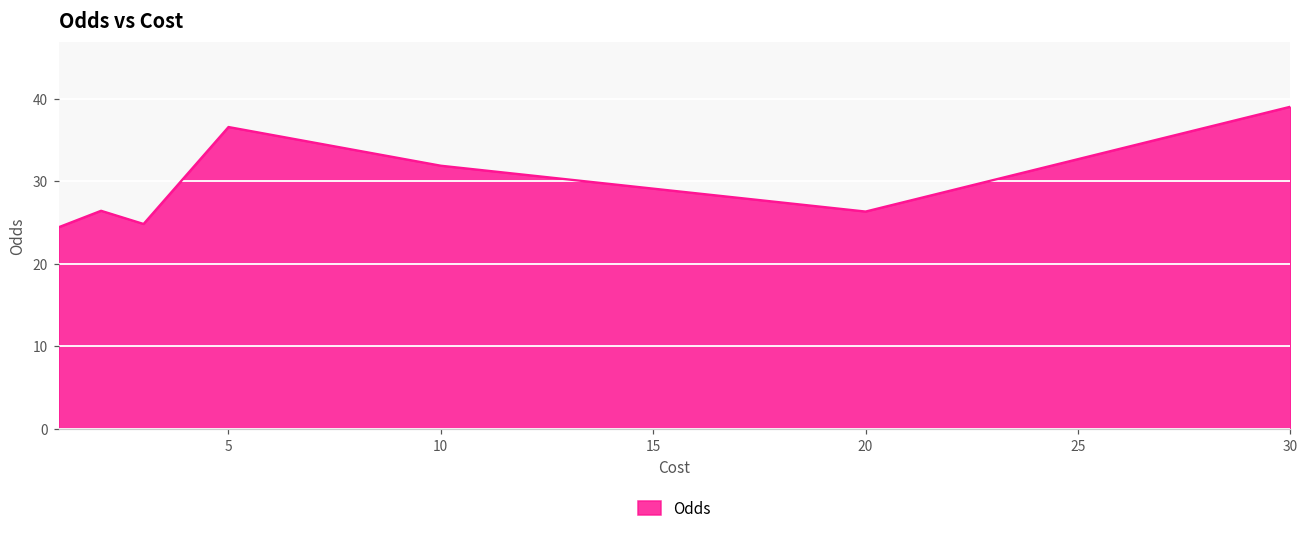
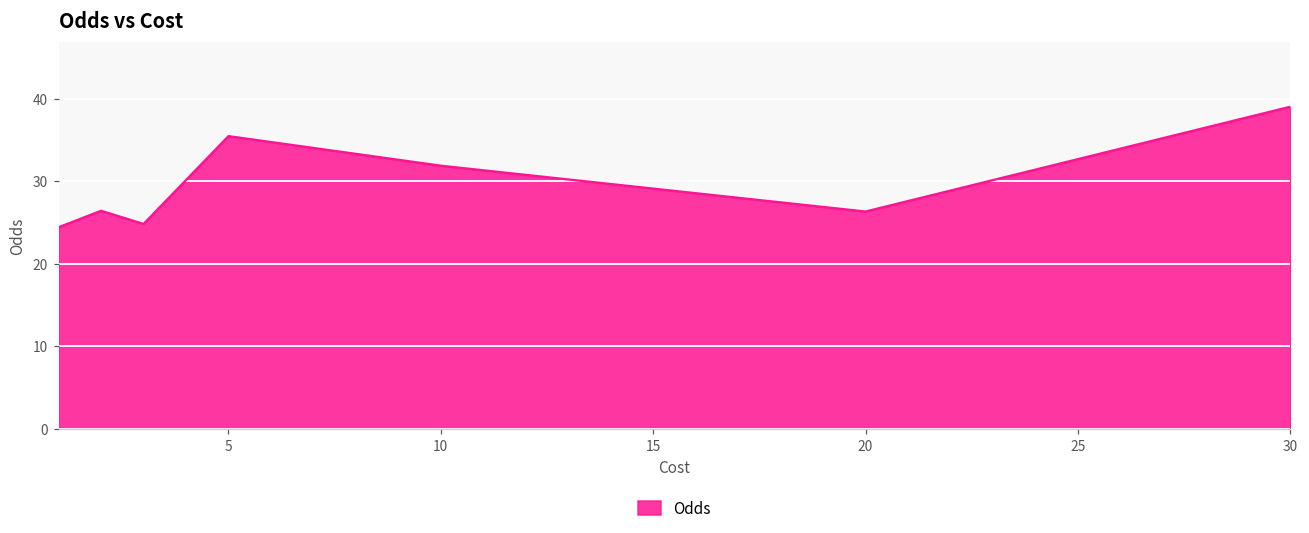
5: 37 -> 35
